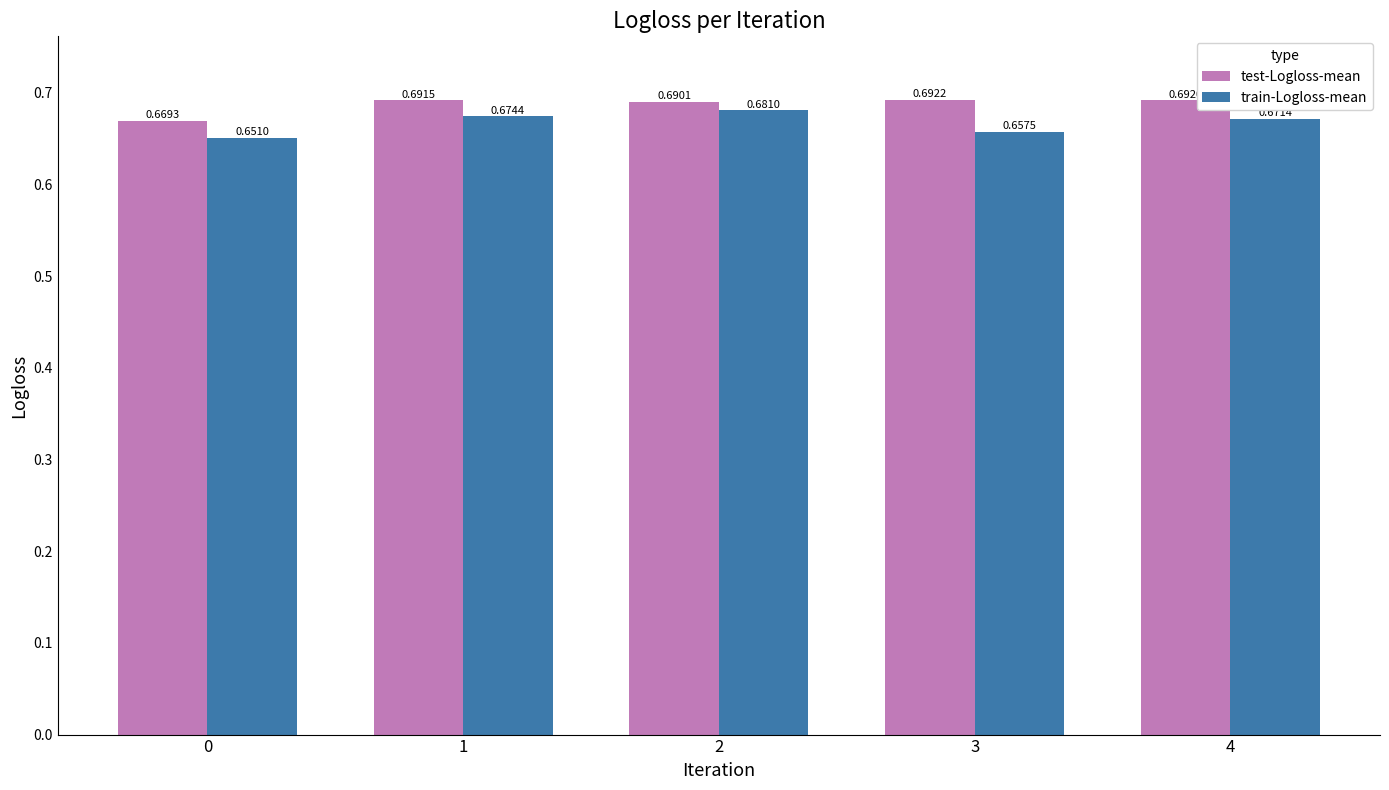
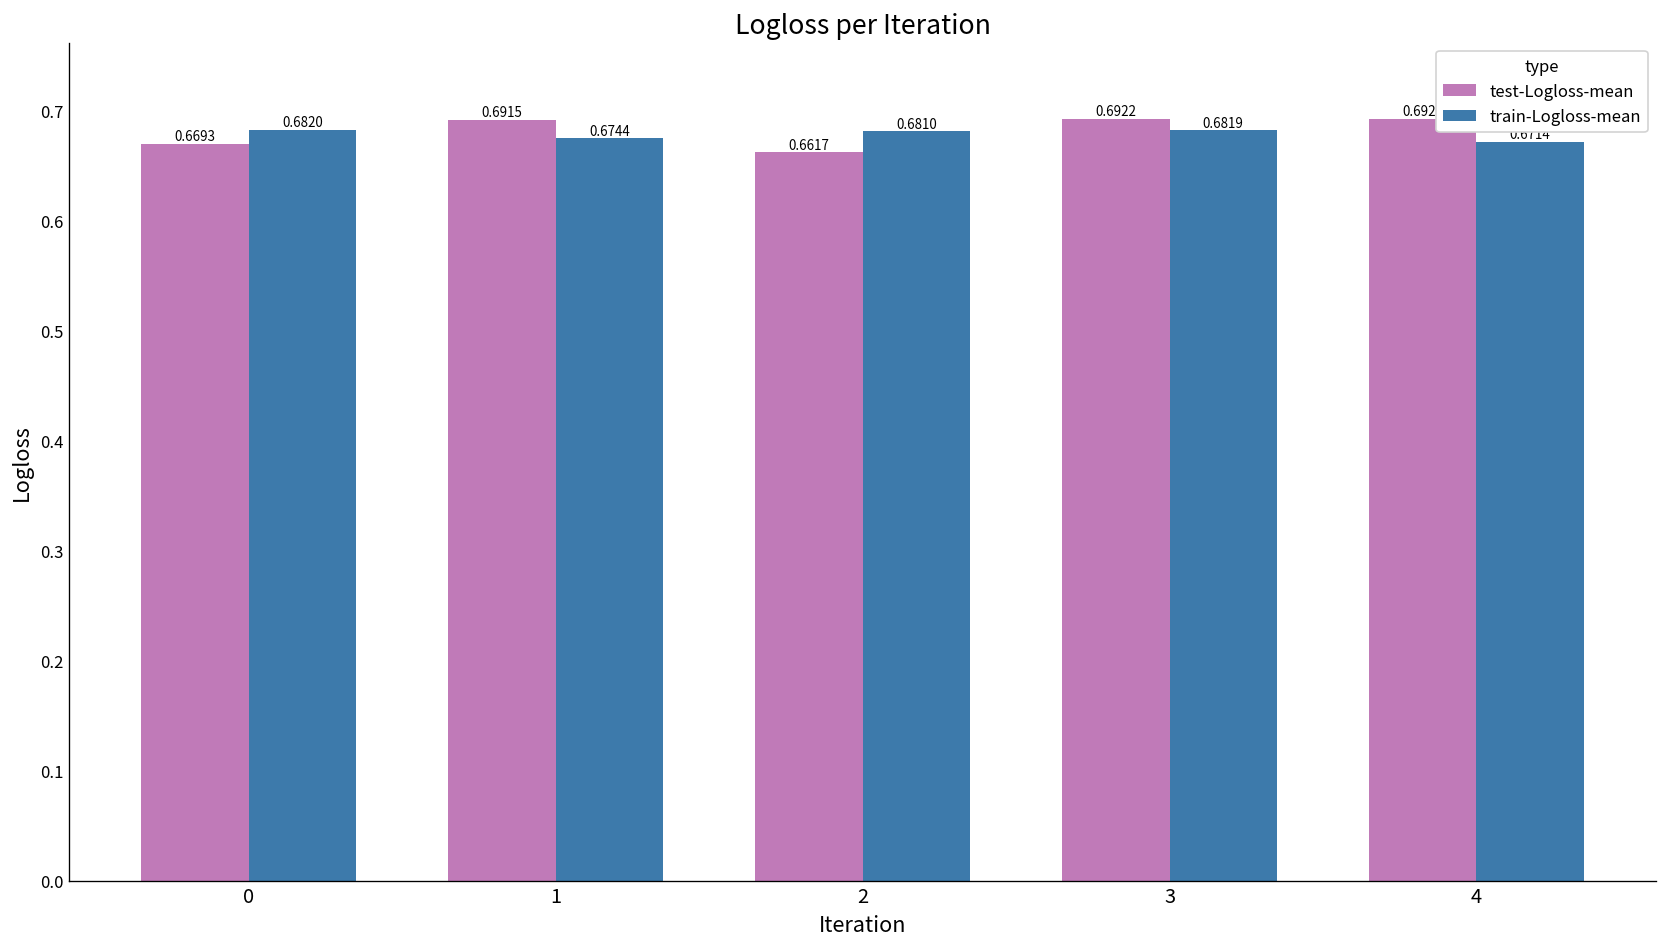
train-Logloss-mean, 0: 0.6510 -> 0.6820
test-Logloss-mean, 2: 0.6901 -> 0.6617
train-Logloss-mean, 3: 0.6575 -> 0.6819
